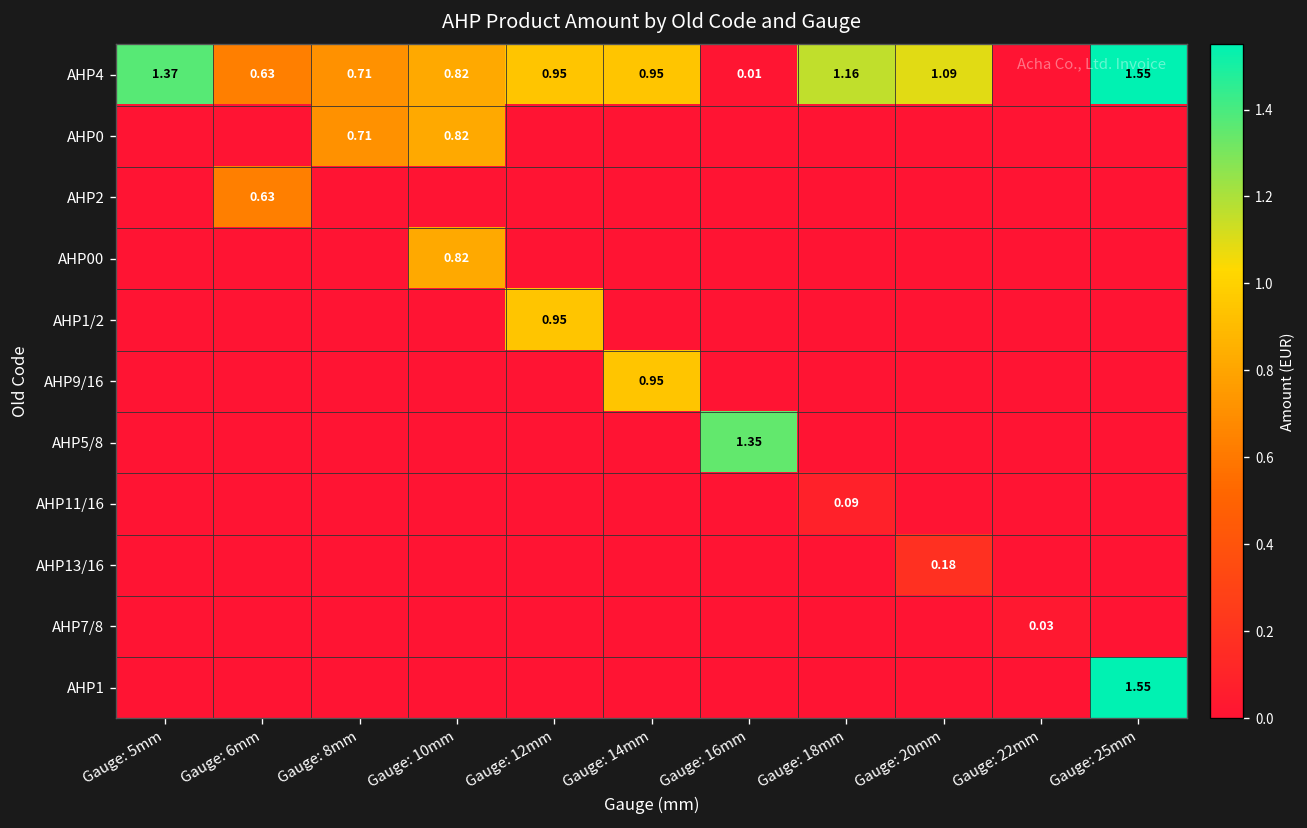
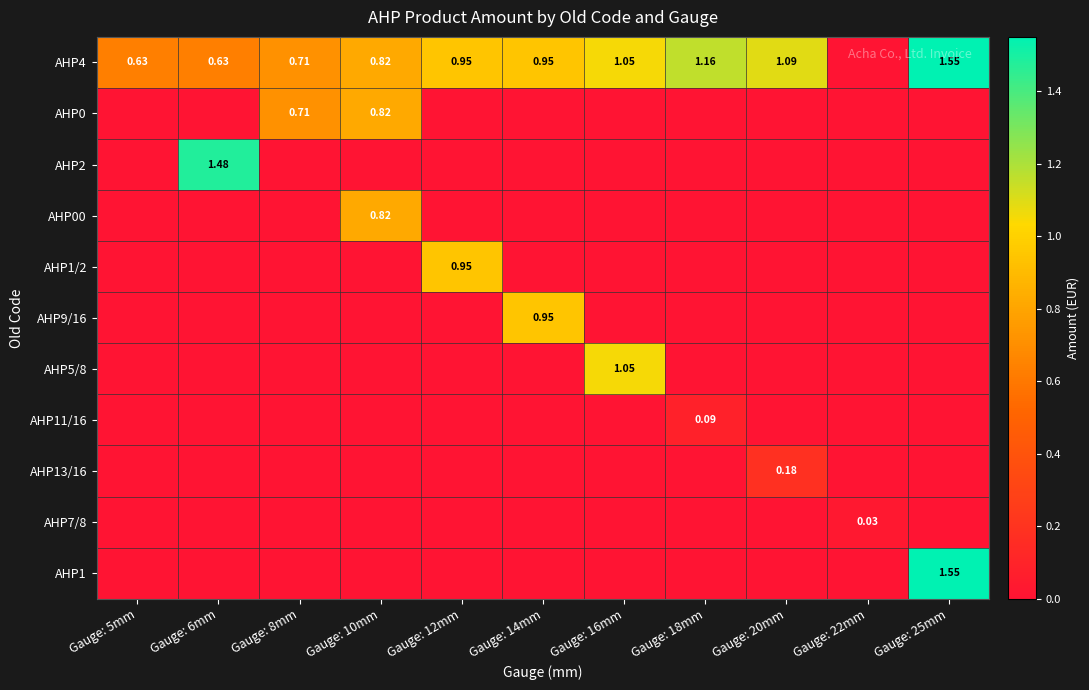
AHP4, Gauge: 5mm: 1.37 -> 0.63
AHP4, Gauge: 16mm: 0.01 -> 1.05
AHP2, Gauge: 6mm: 0.63 -> 1.48
AHP5/8, Gauge: 16mm: 1.35 -> 1.05
